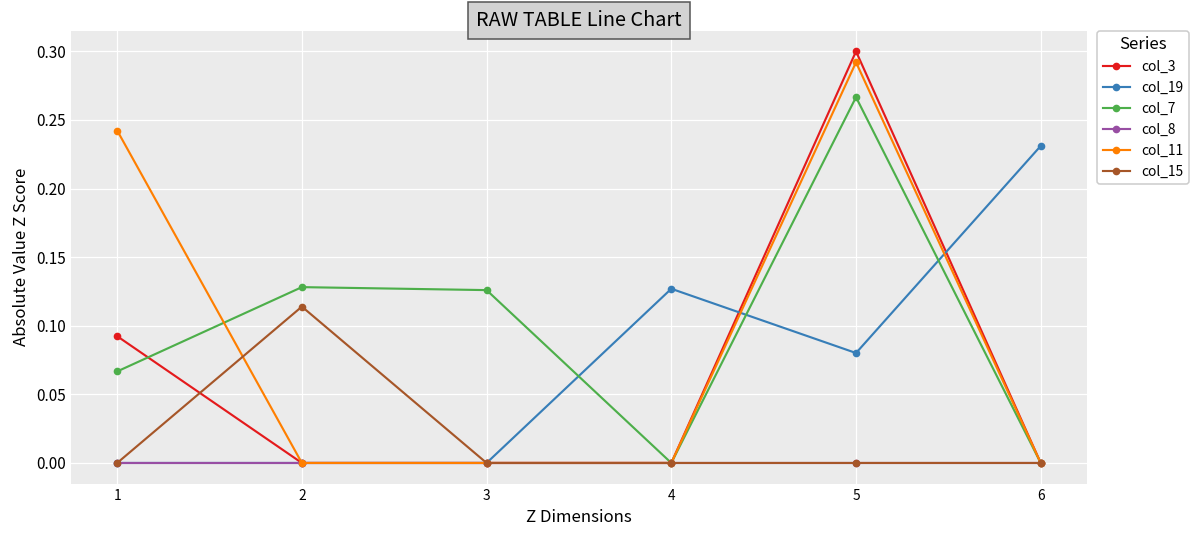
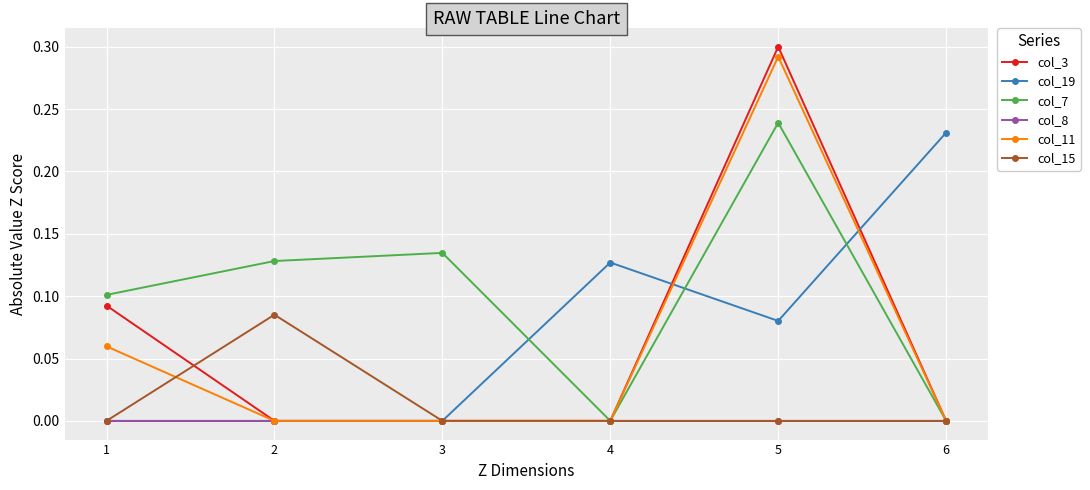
col_7, 1: 0.067 -> 0.101
col_11, 1: 0.242 -> 0.060
col_15, 2: 0.114 -> 0.085
col_7, 3: 0.126 -> 0.135
col_7, 5: 0.267 -> 0.239
